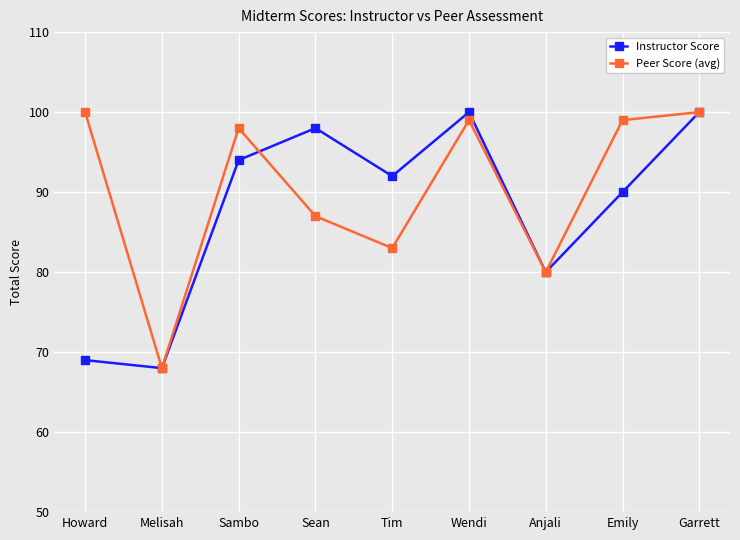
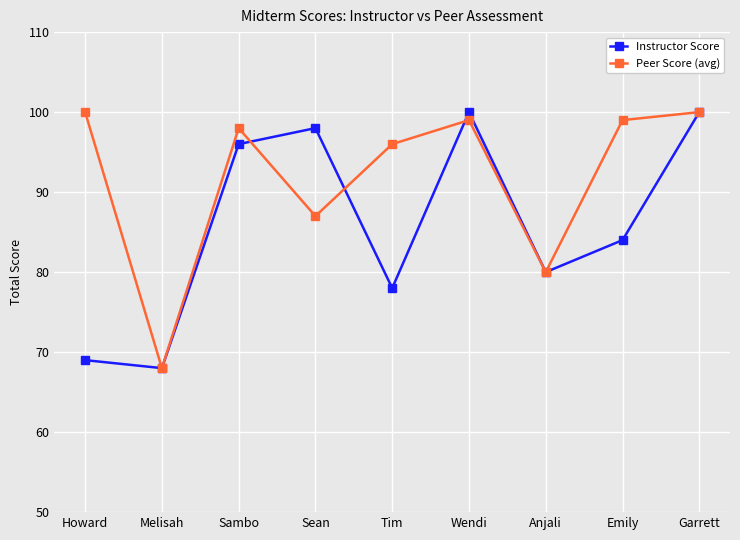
Instructor Score, Sambo: 94 -> 96
Instructor Score, Tim: 92 -> 78
Peer Score (avg), Tim: 83 -> 96
Instructor Score, Emily: 90 -> 84
